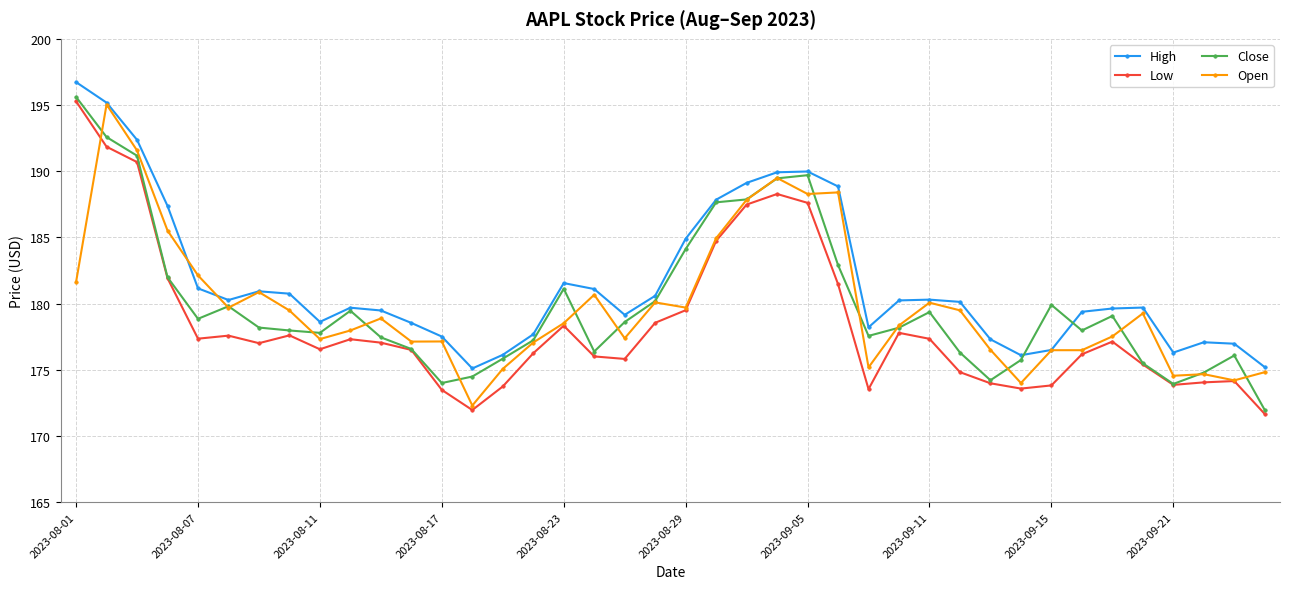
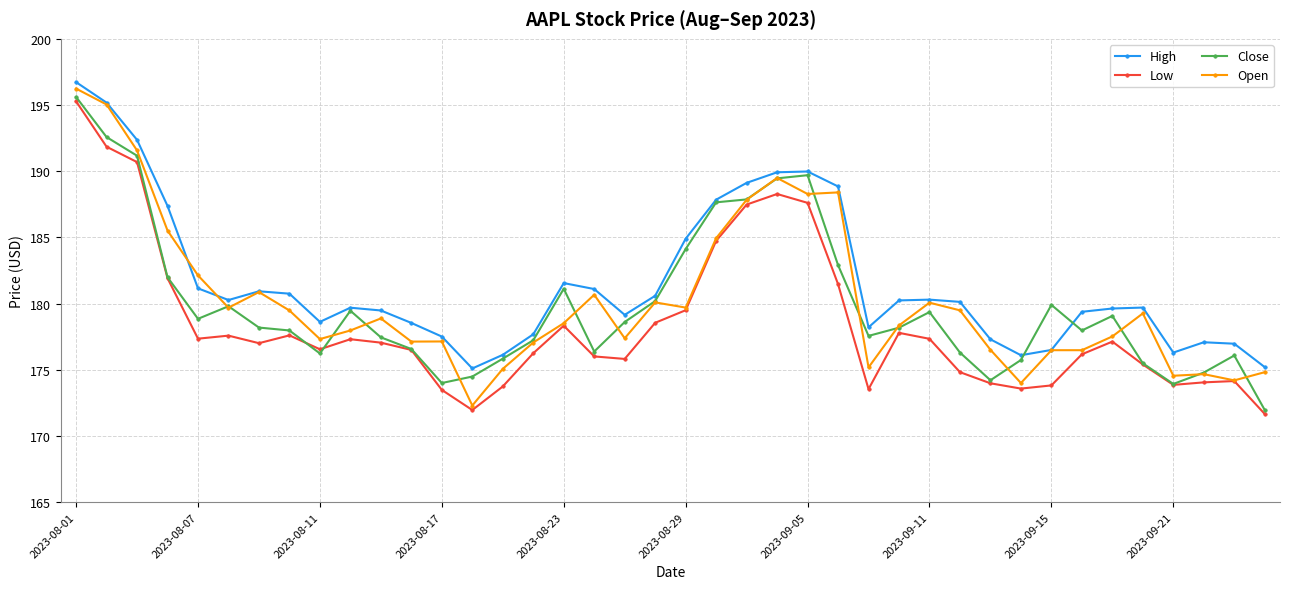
Open, 2023-08-01: 181.6 -> 196.2
Close, 2023-08-11: 177.8 -> 176.2
